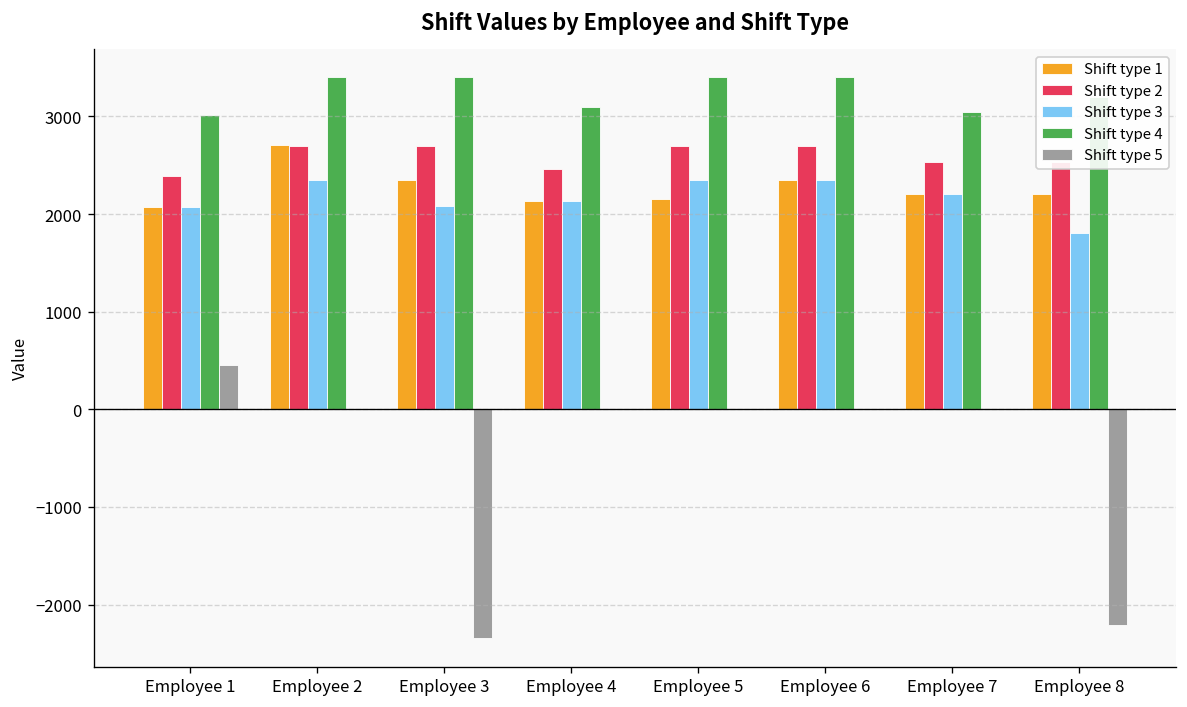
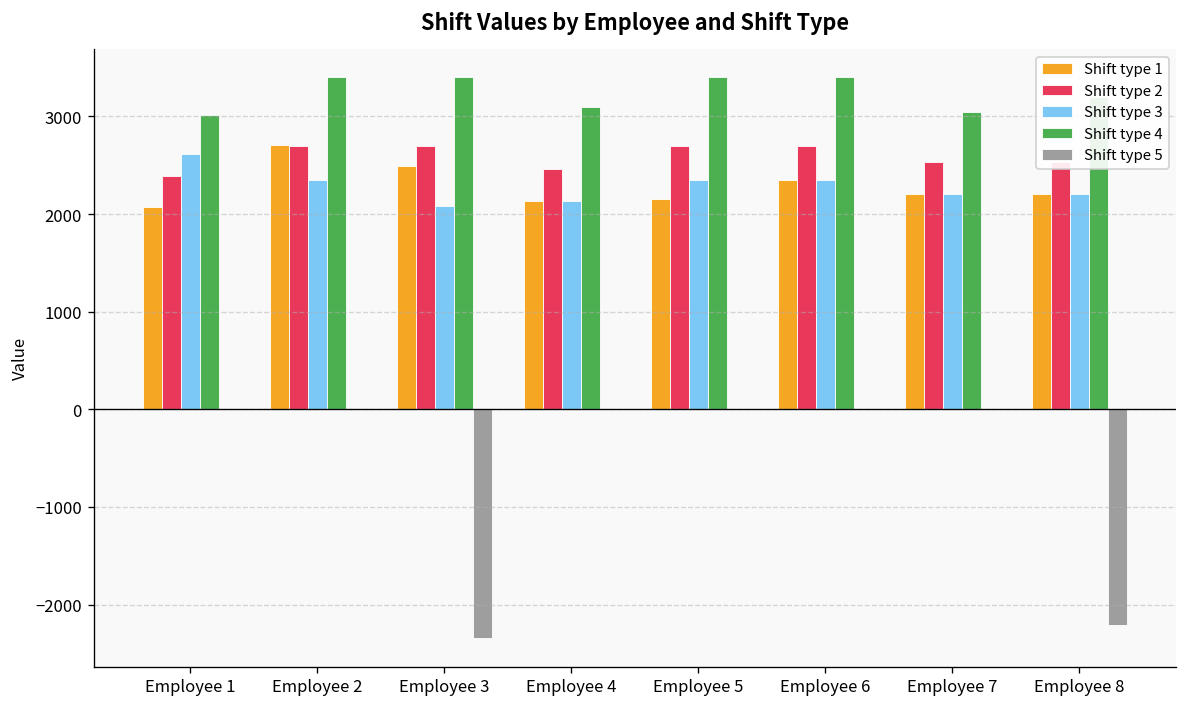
Shift type 3, Employee 1: 2100 -> 2600
Shift type 5, Employee 1: 500 -> 0
Shift type 1, Employee 3: 2300 -> 2500
Shift type 3, Employee 8: 1800 -> 2200
